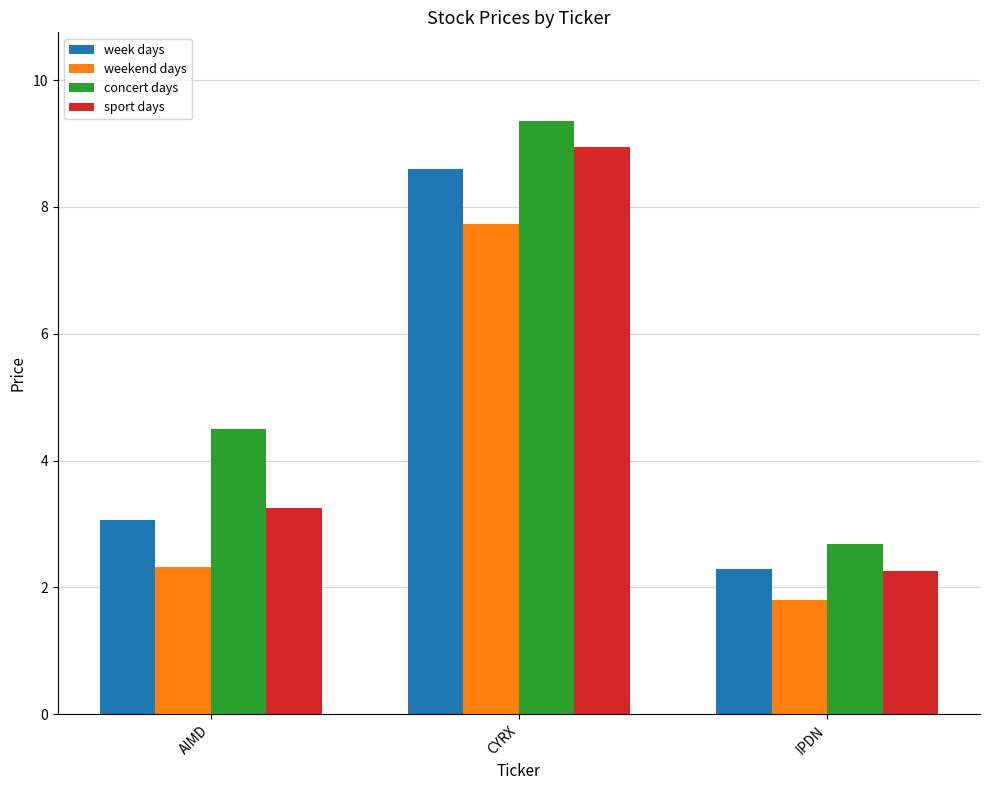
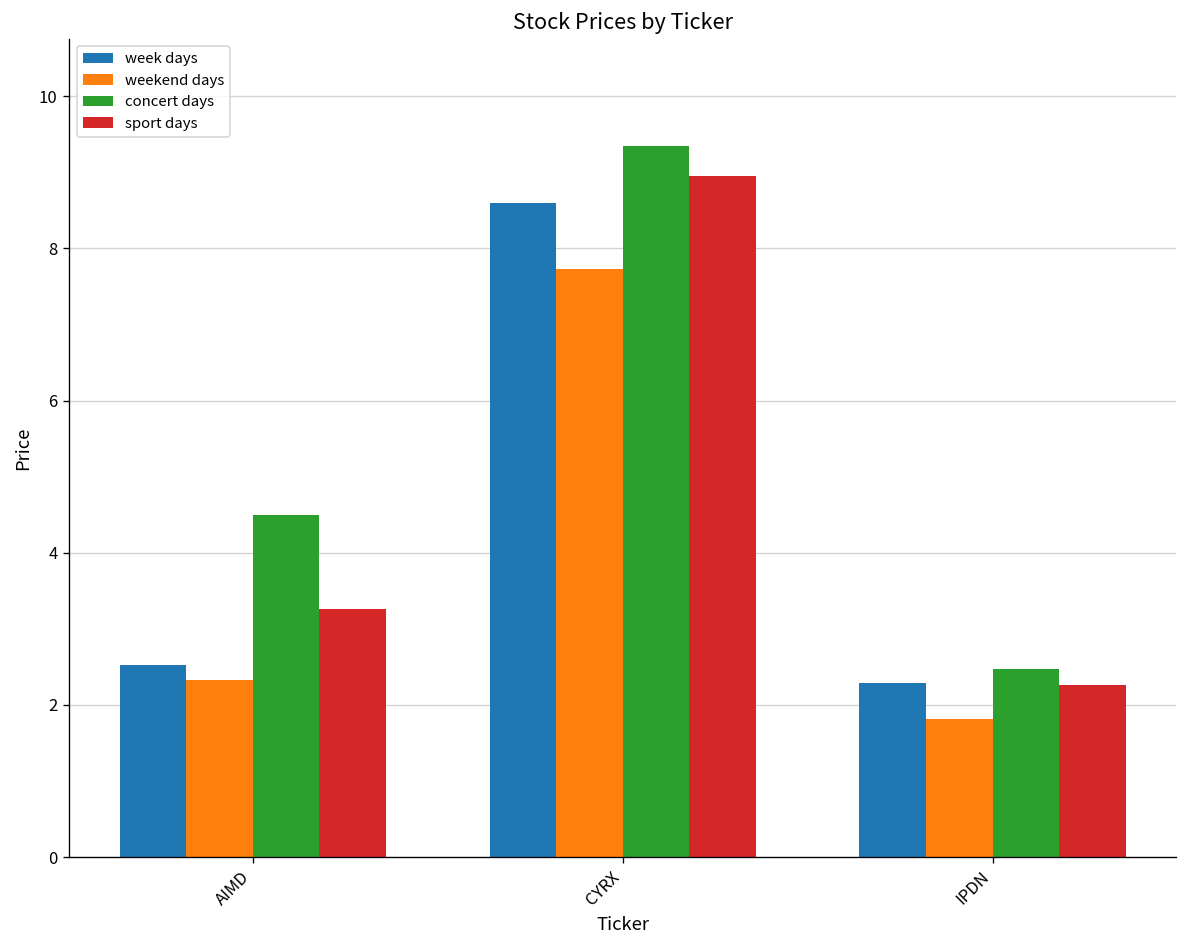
week days, AIMD: 3.1 -> 2.5
concert days, IPDN: 2.7 -> 2.5
